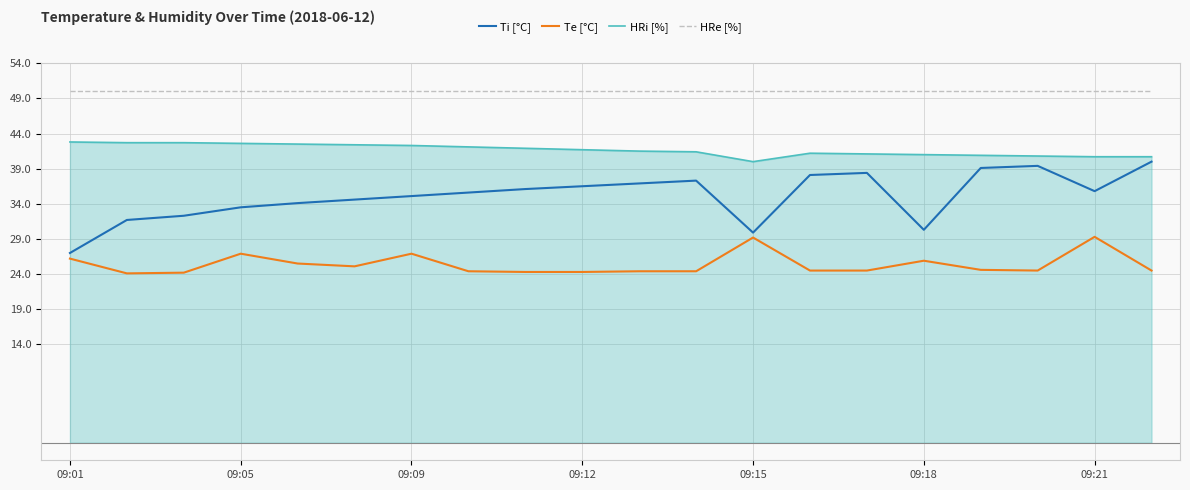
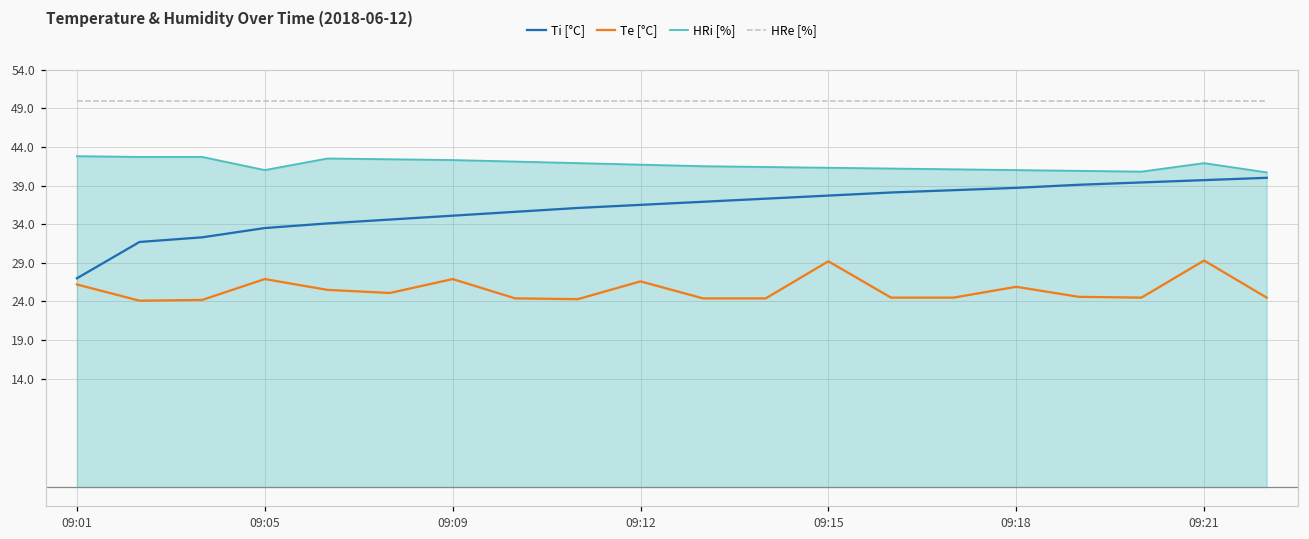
HRi [%], 09:05: 43 -> 41
Te [°C], 09:12: 24 -> 27
Ti [°C], 09:15: 30 -> 38
HRi [%], 09:15: 40 -> 41
Ti [°C], 09:18: 30 -> 39
Ti [°C], 09:21: 36 -> 40
HRi [%], 09:21: 41 -> 42
